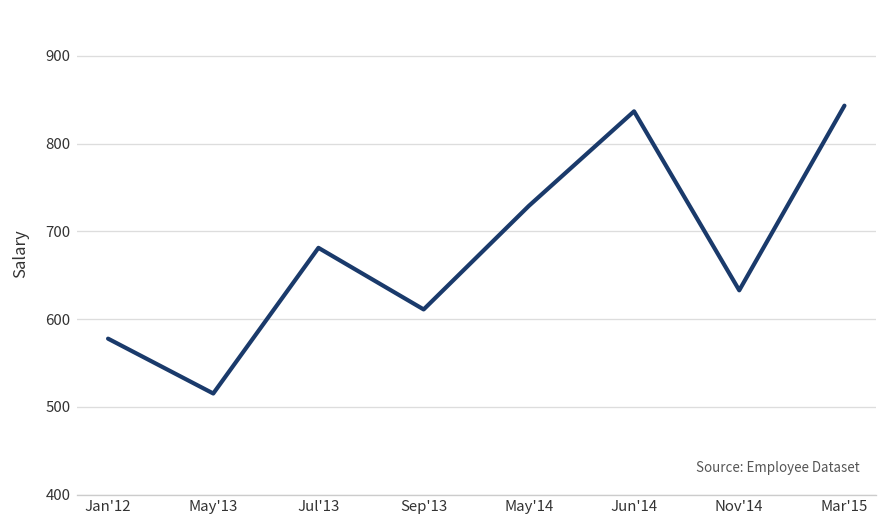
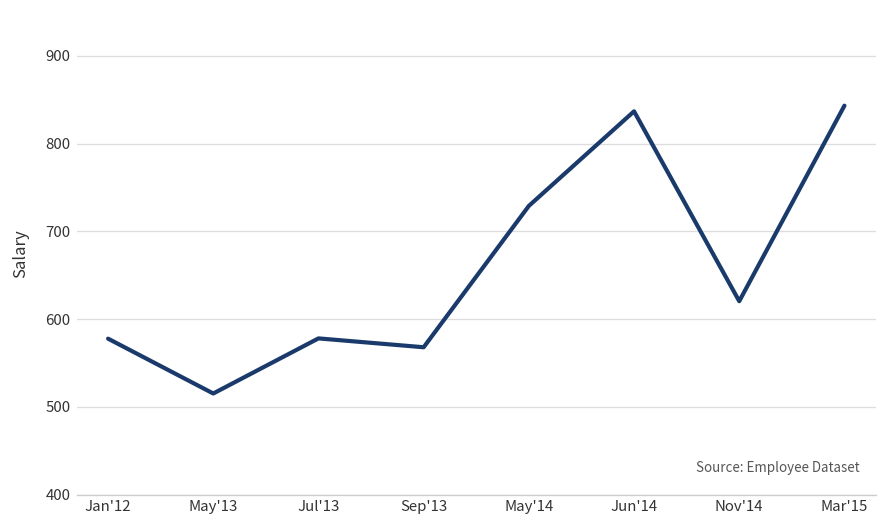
Jul'13: 680 -> 580
Sep'13: 610 -> 570
Nov'14: 630 -> 620
